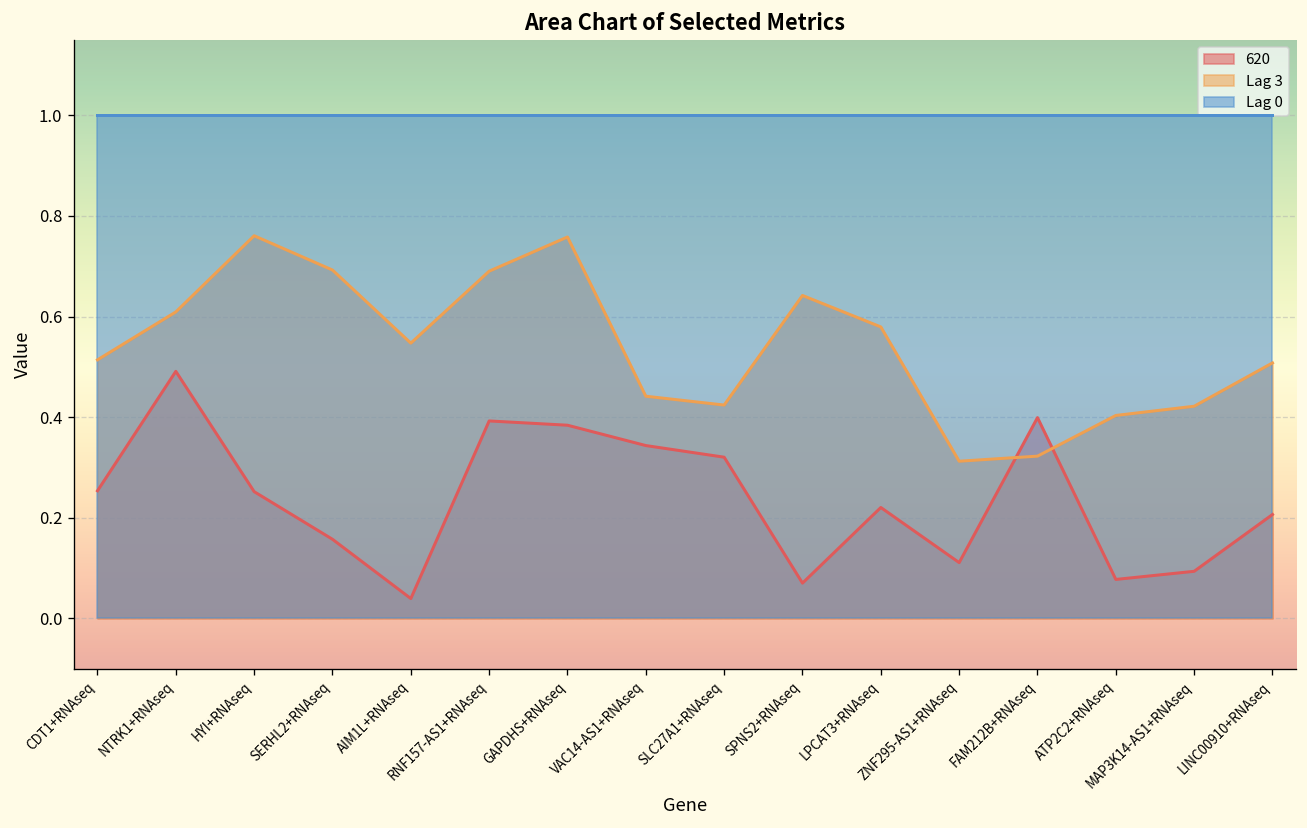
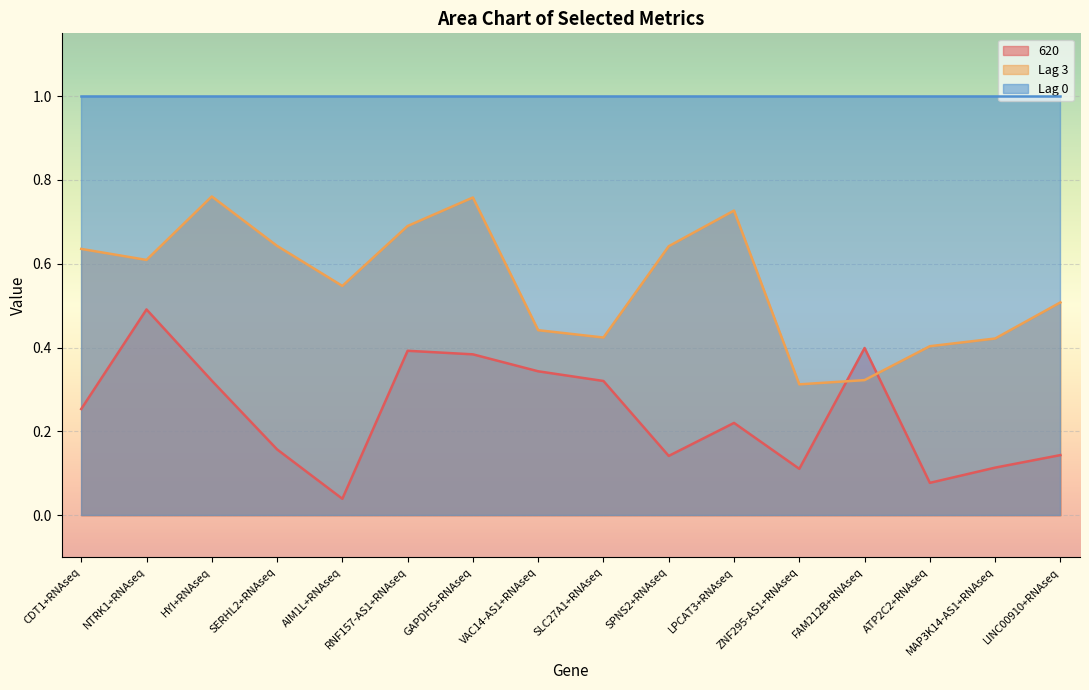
Lag 3, CDT1+RNAseq: 0.51 -> 0.64
620, HYI+RNAseq: 0.25 -> 0.32
Lag 3, SERHL2+RNAseq: 0.69 -> 0.64
620, SPNS2+RNAseq: 0.07 -> 0.14
Lag 3, LPCAT3+RNAseq: 0.58 -> 0.73
620, MAP3K14-AS1+RNAseq: 0.09 -> 0.11
620, LINC00910+RNAseq: 0.21 -> 0.14
